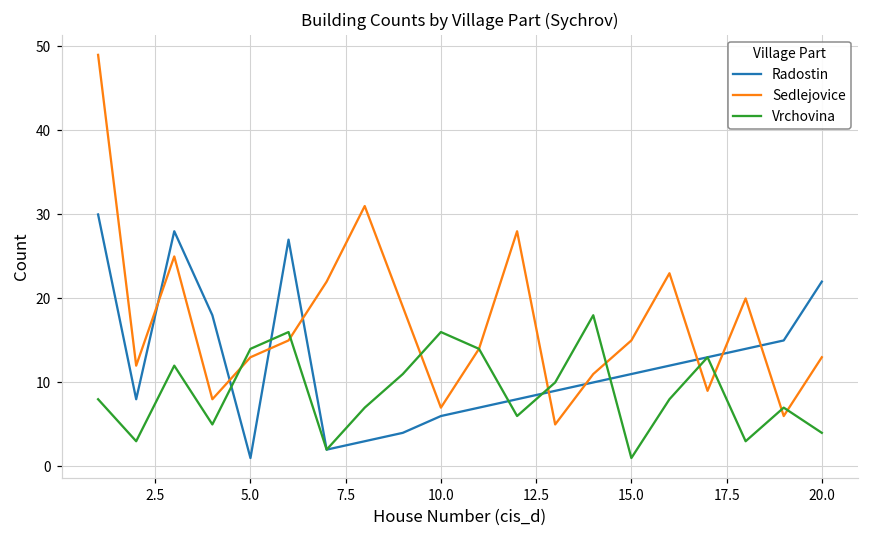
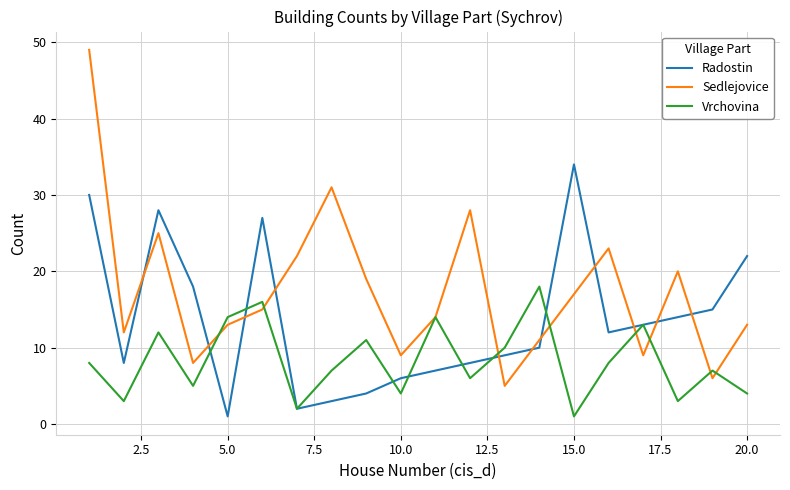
Sedlejovice, 10.0: 7 -> 9
Vrchovina, 10.0: 16 -> 4
Radostin, 15.0: 11 -> 34
Sedlejovice, 15.0: 15 -> 17
